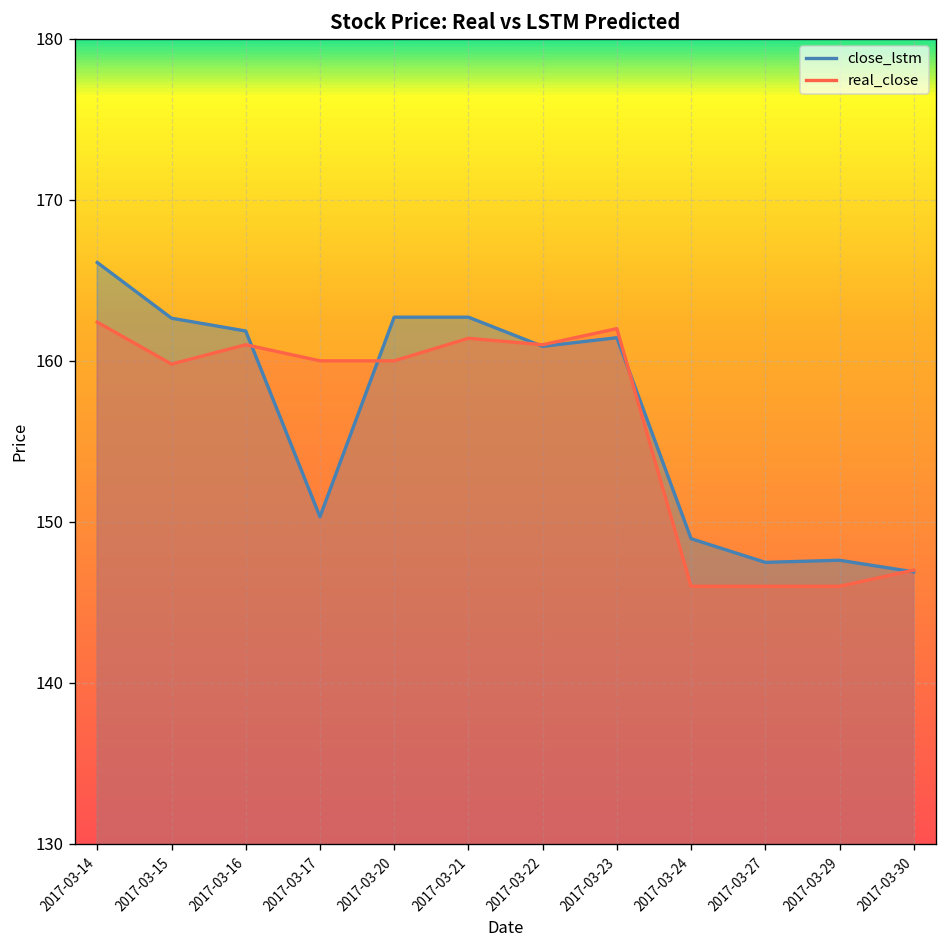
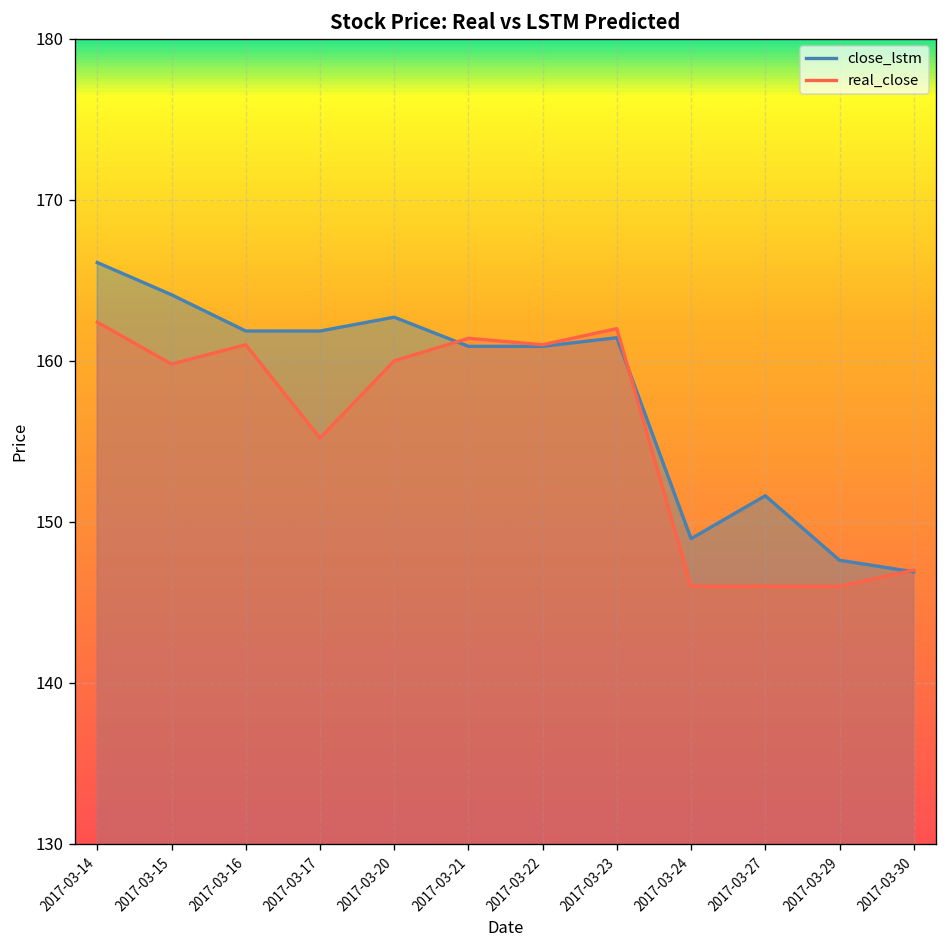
close_lstm, 2017-03-15: 162.6 -> 164.1
close_lstm, 2017-03-17: 150.3 -> 161.9
real_close, 2017-03-17: 160.0 -> 155.2
close_lstm, 2017-03-21: 162.7 -> 160.9
close_lstm, 2017-03-27: 147.5 -> 151.6
